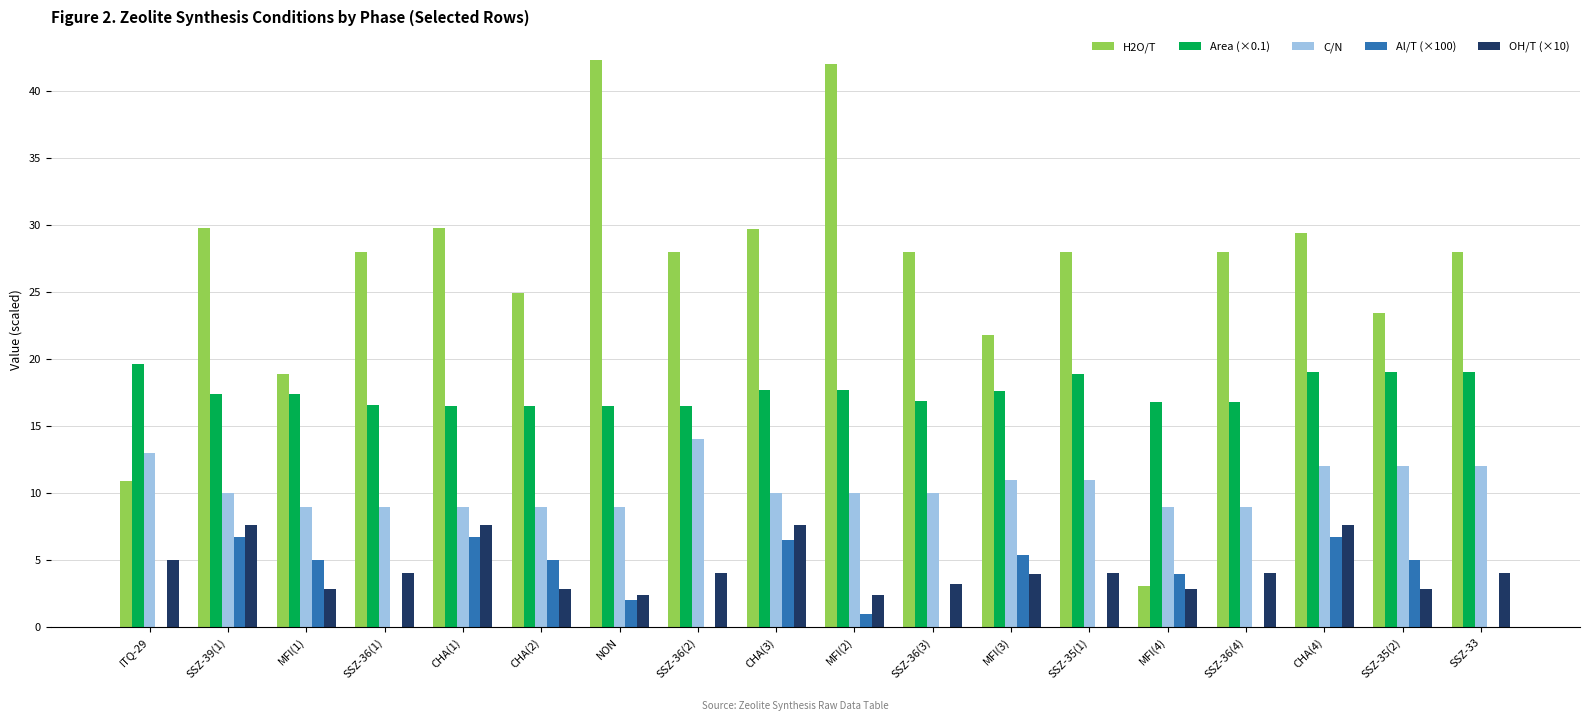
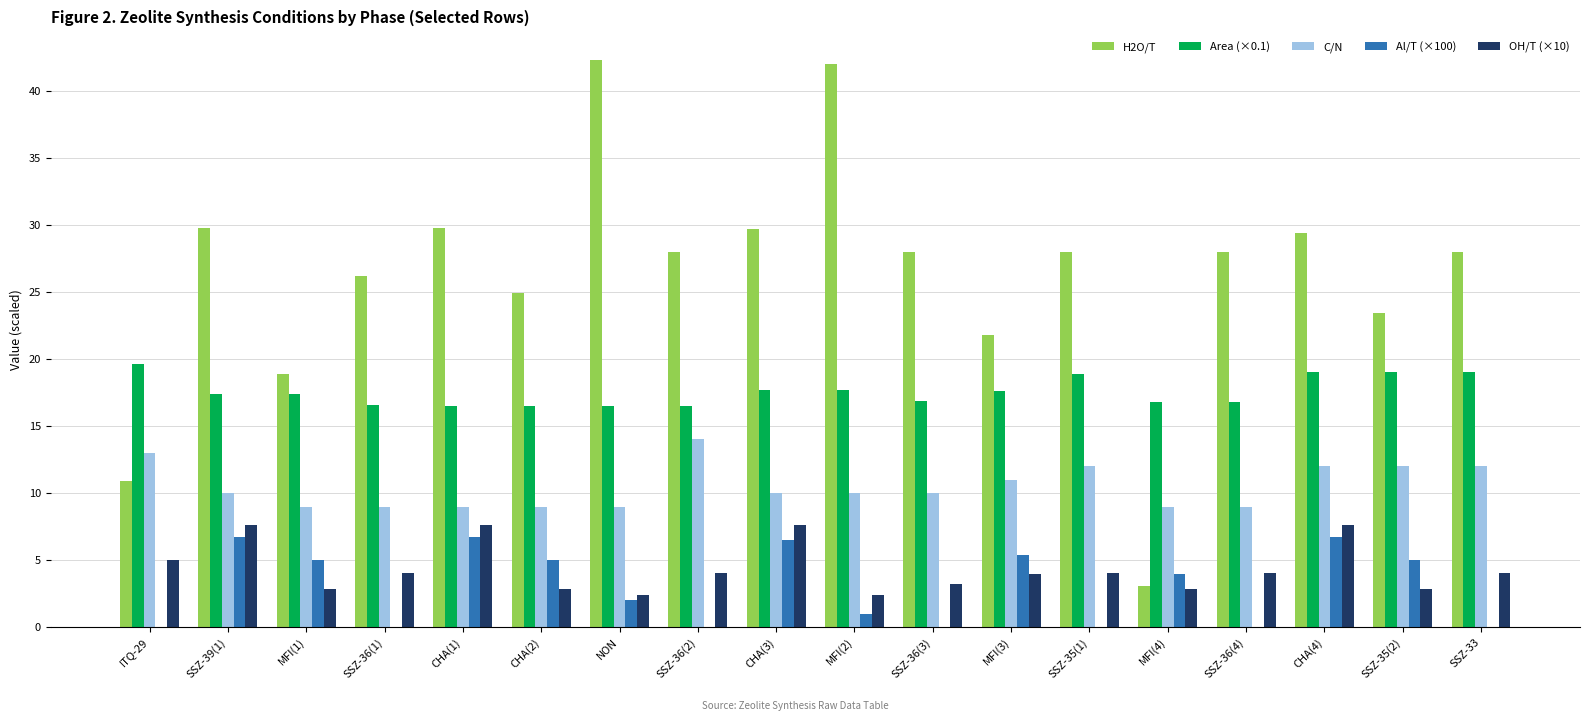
H2O/T, SSZ-36(1): 28.0 -> 26.2
C/N, SSZ-35(1): 11 -> 12
